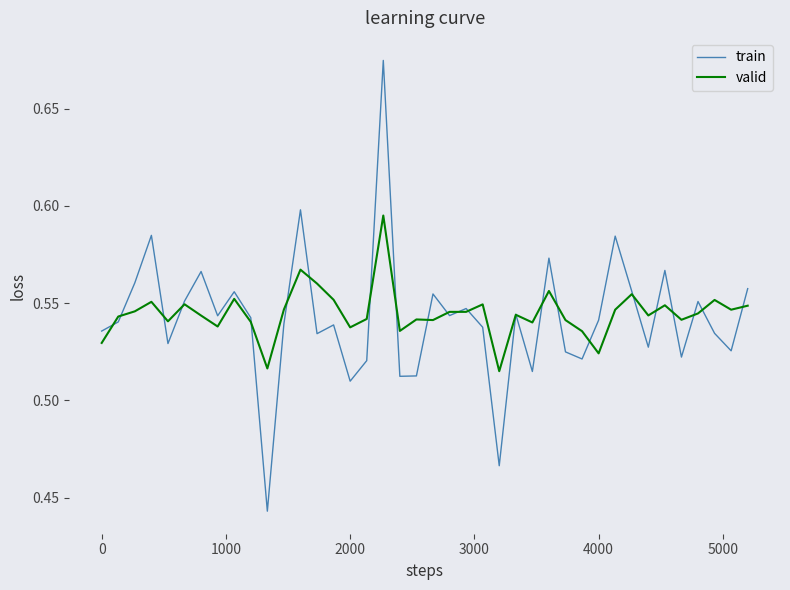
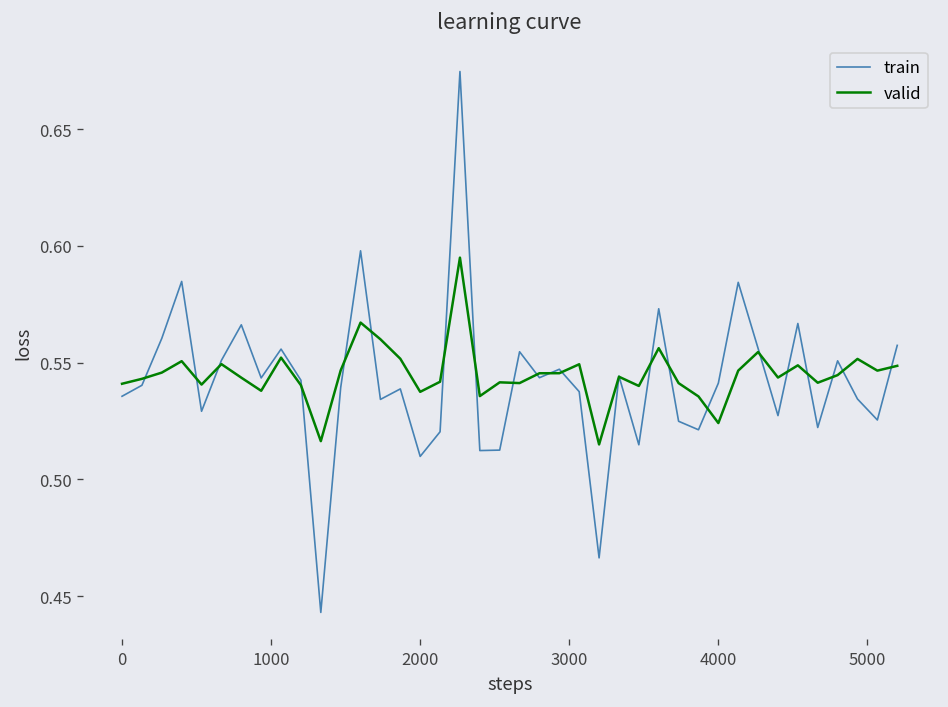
valid, 0: 0.530 -> 0.541
